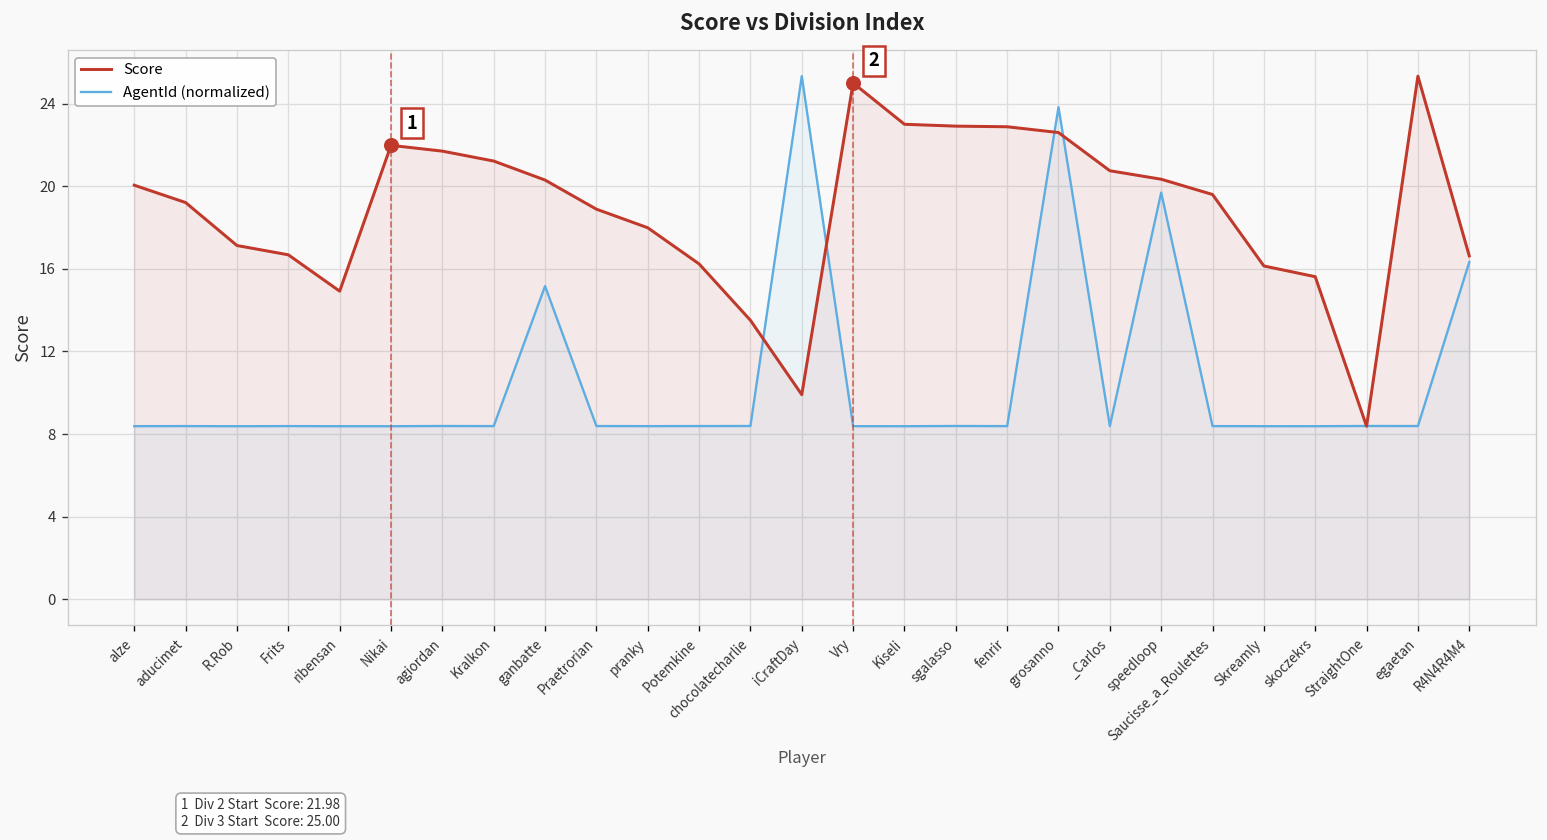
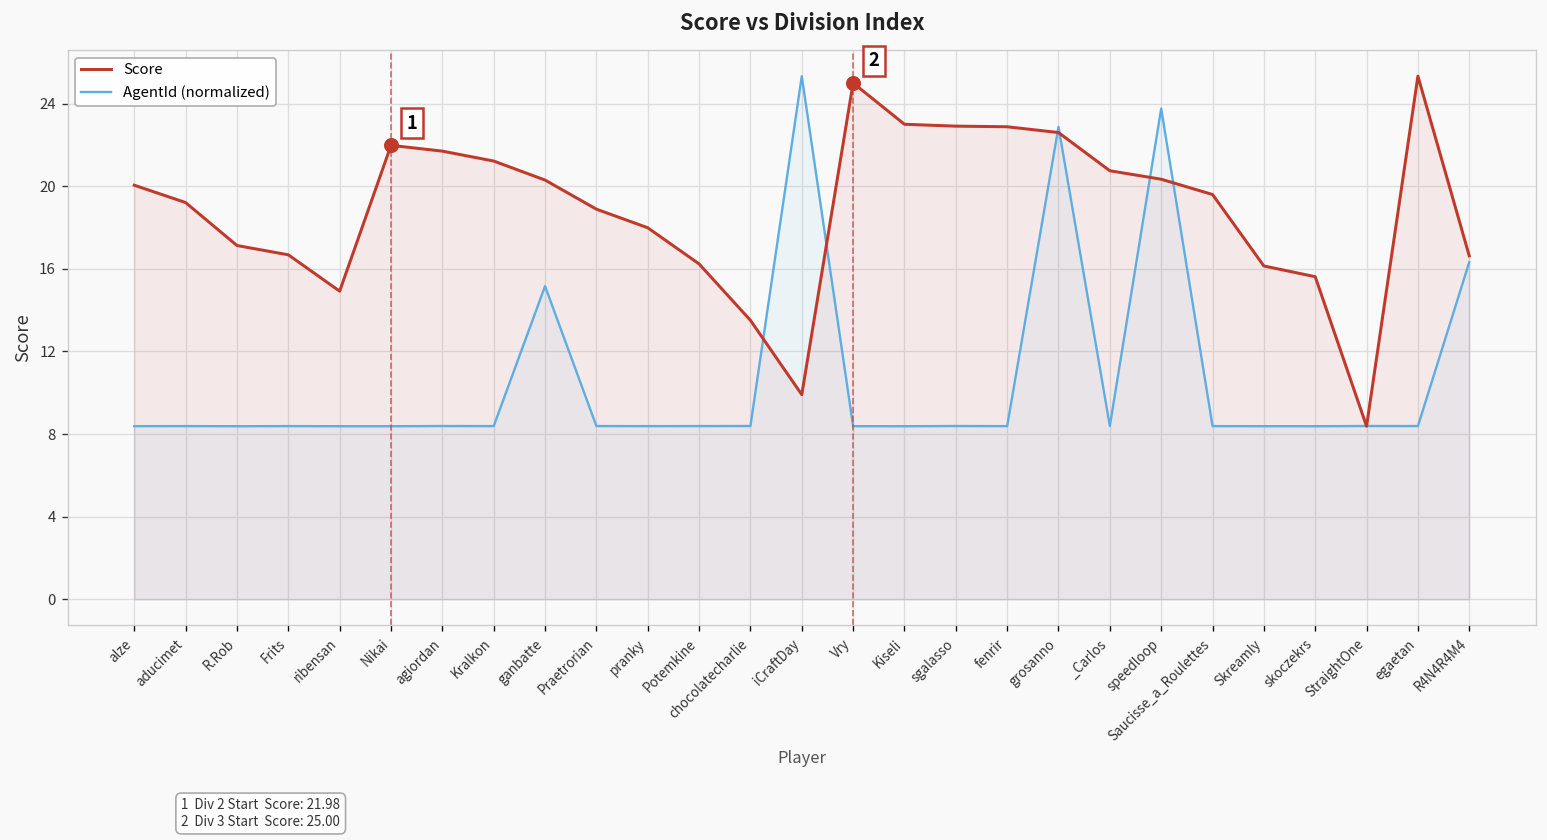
AgentId (normalized), grosanno: 23.8 -> 22.9
AgentId (normalized), speedloop: 19.7 -> 23.8
